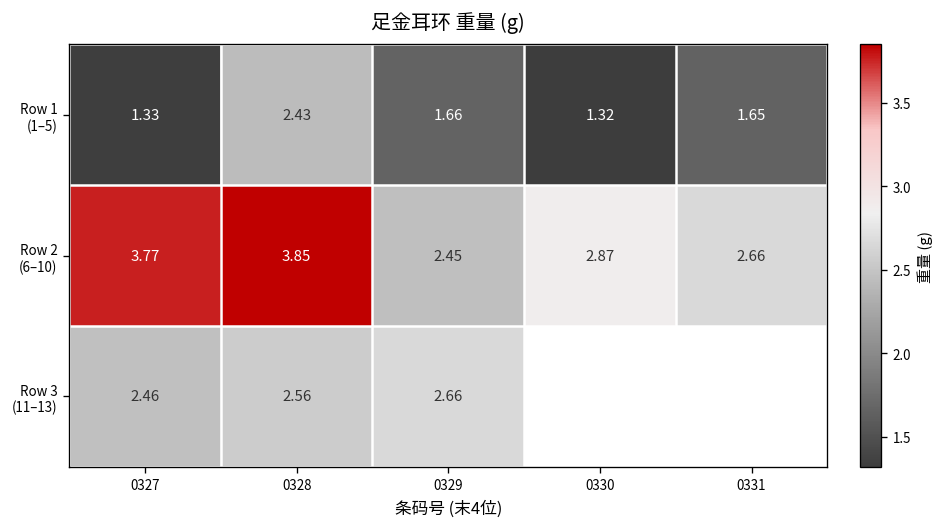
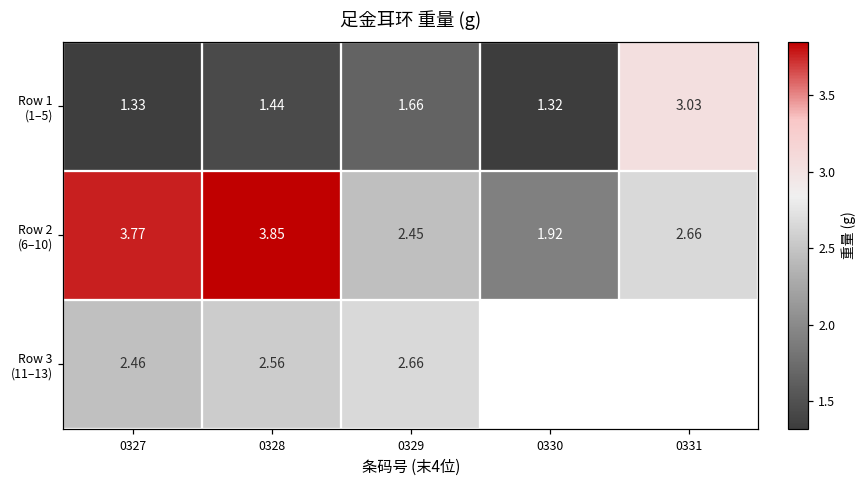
Row 1 (1–5), 0328: 2.43 -> 1.44
Row 1 (1–5), 0331: 1.65 -> 3.03
Row 2 (6–10), 0330: 2.87 -> 1.92
